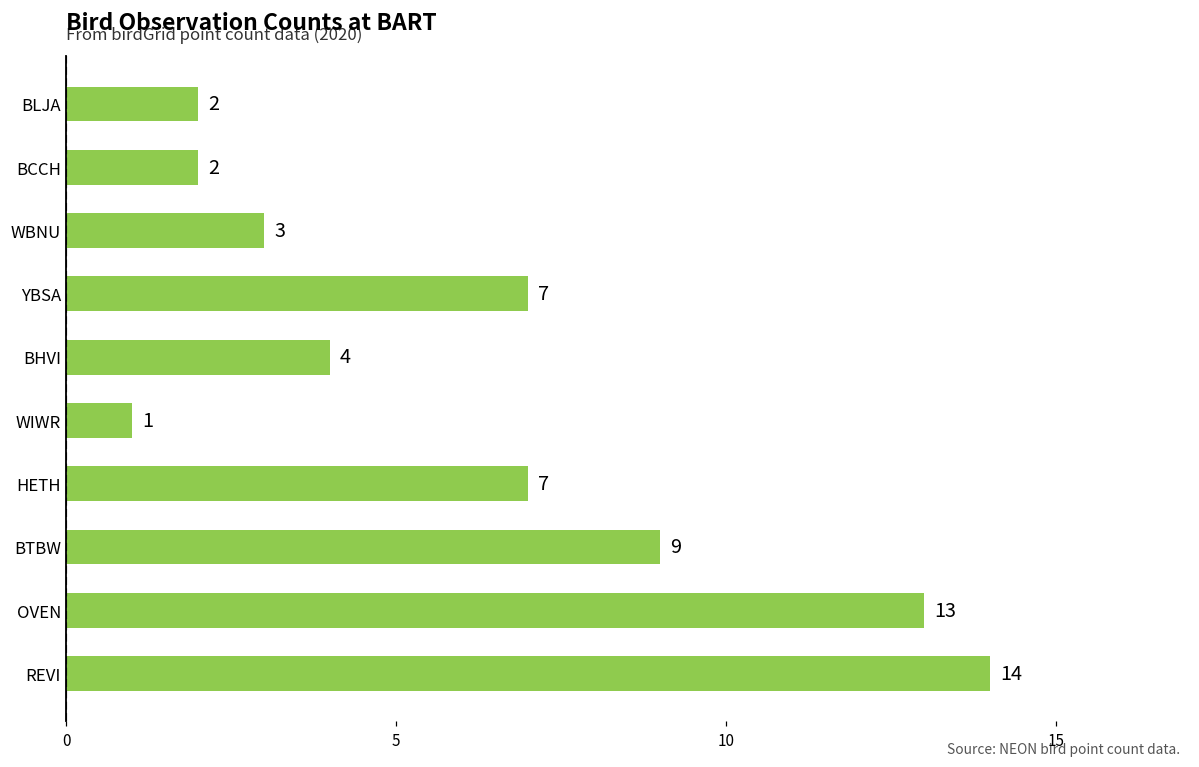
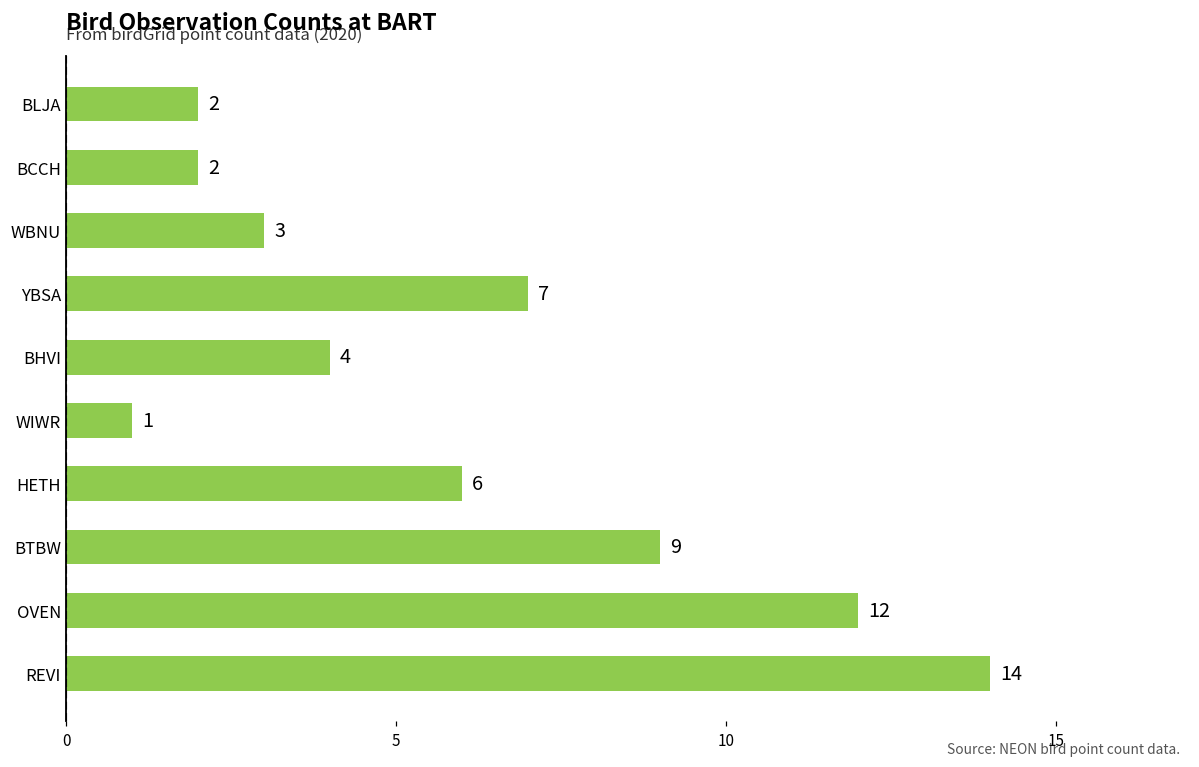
HETH: 7 -> 6
OVEN: 13 -> 12
